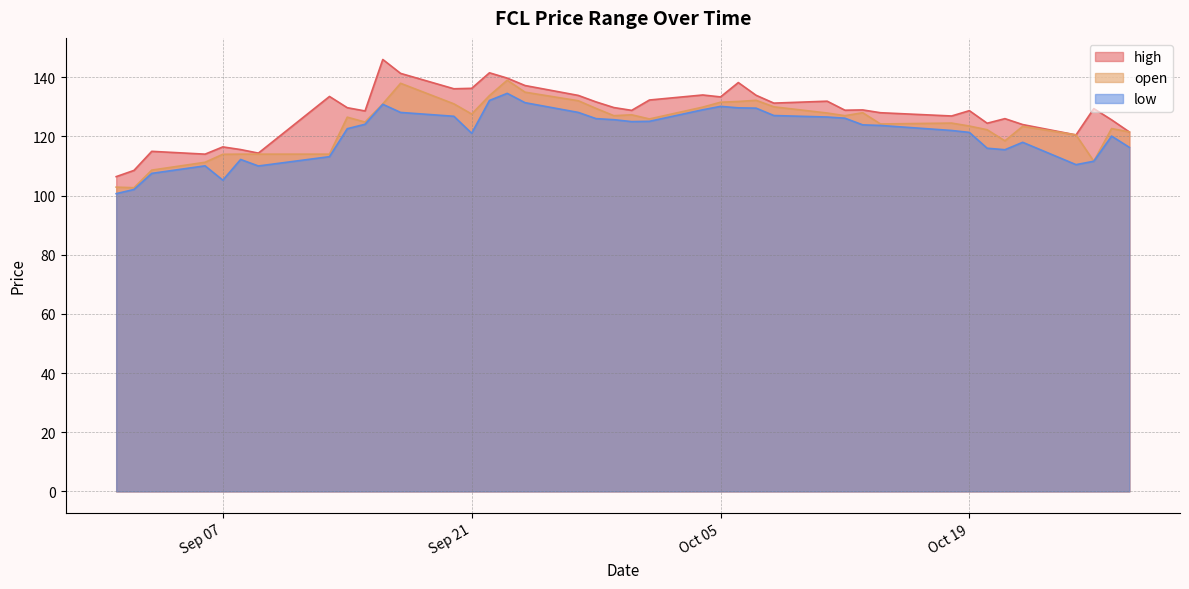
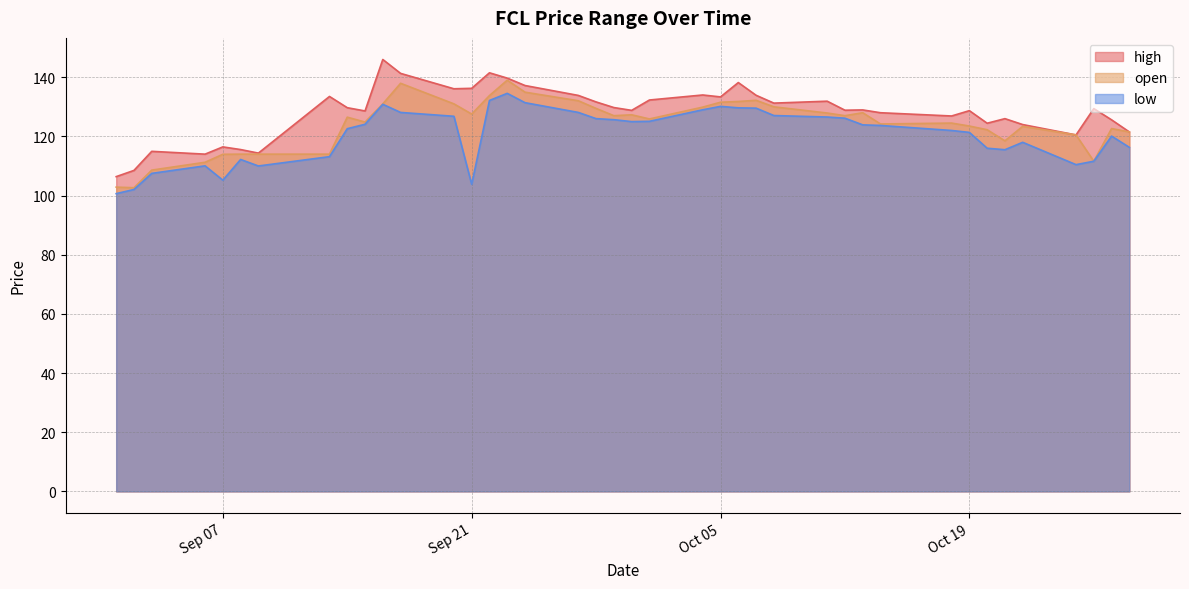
low, Sep 21: 121 -> 104
